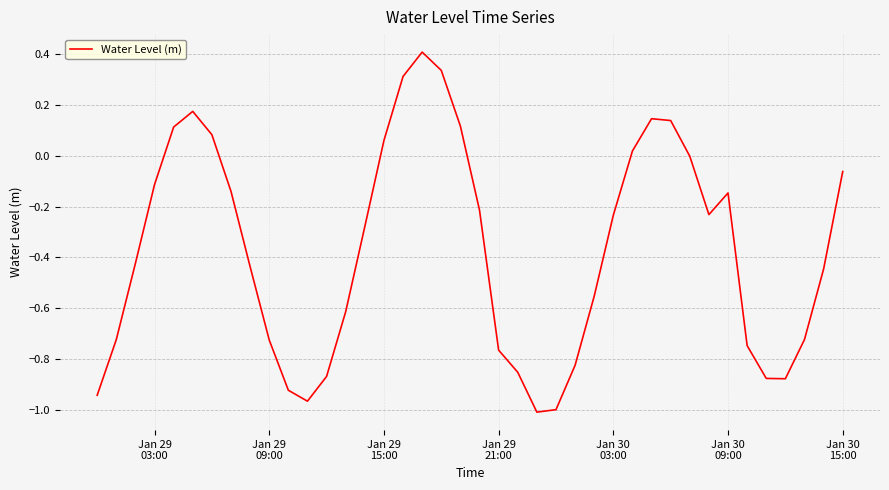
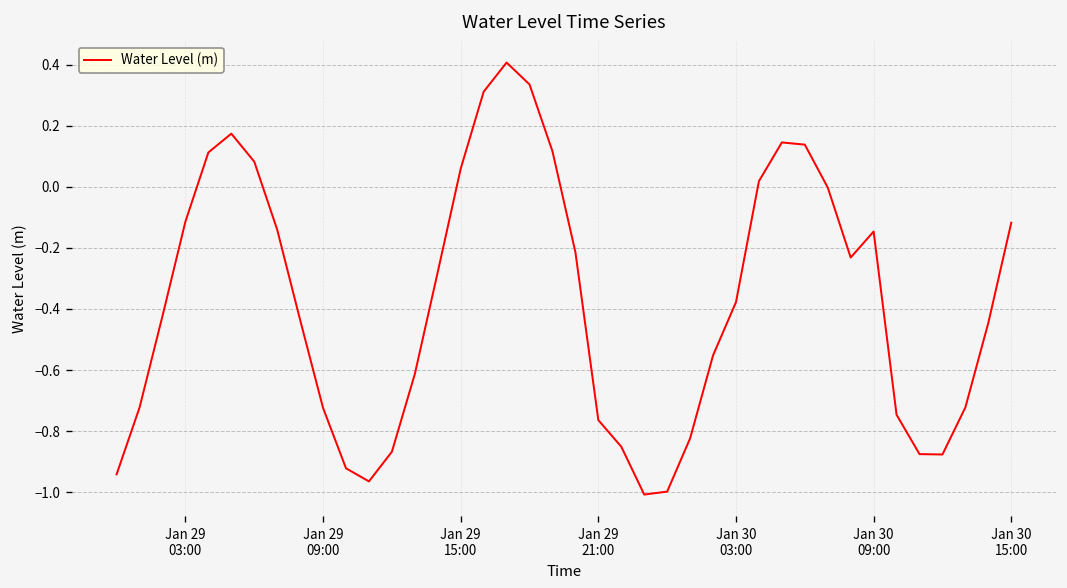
Jan 30 03:00: -0.23 -> -0.38
Jan 30 15:00: -0.06 -> -0.12
